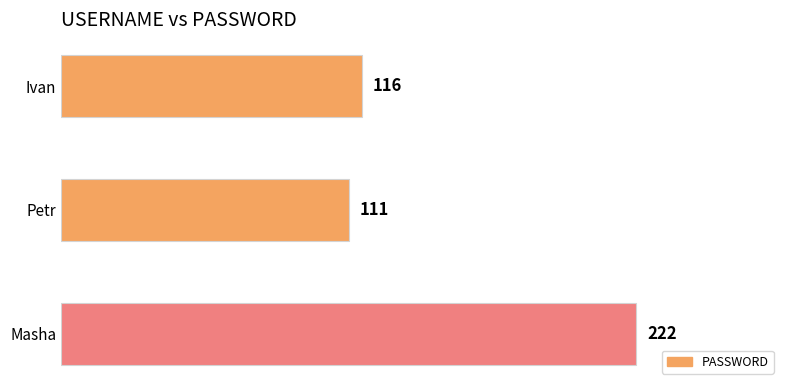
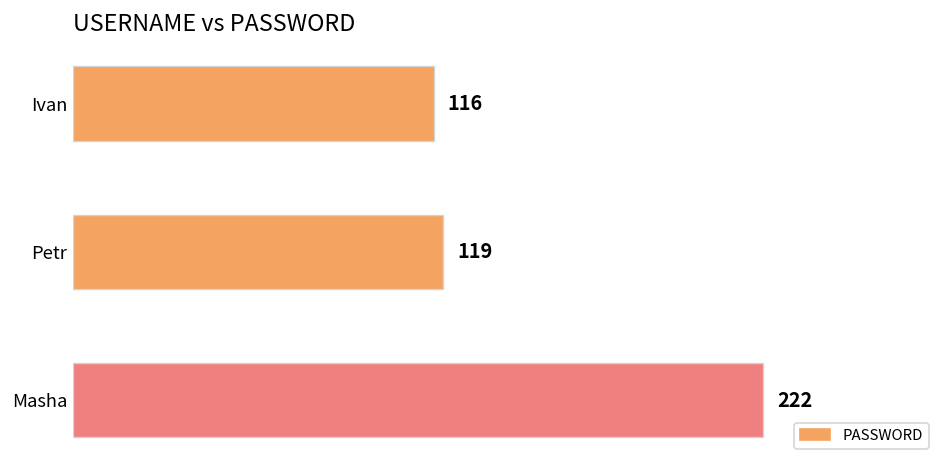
Petr: 111 -> 119
